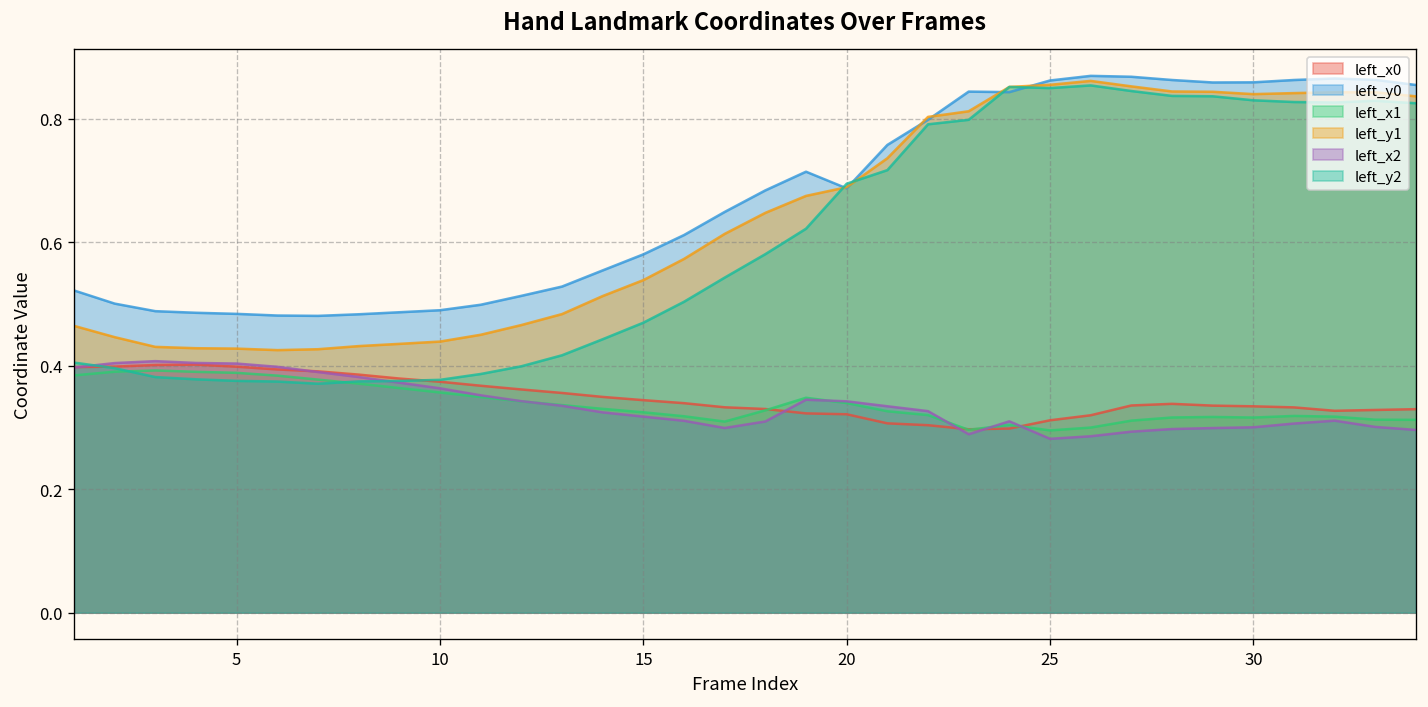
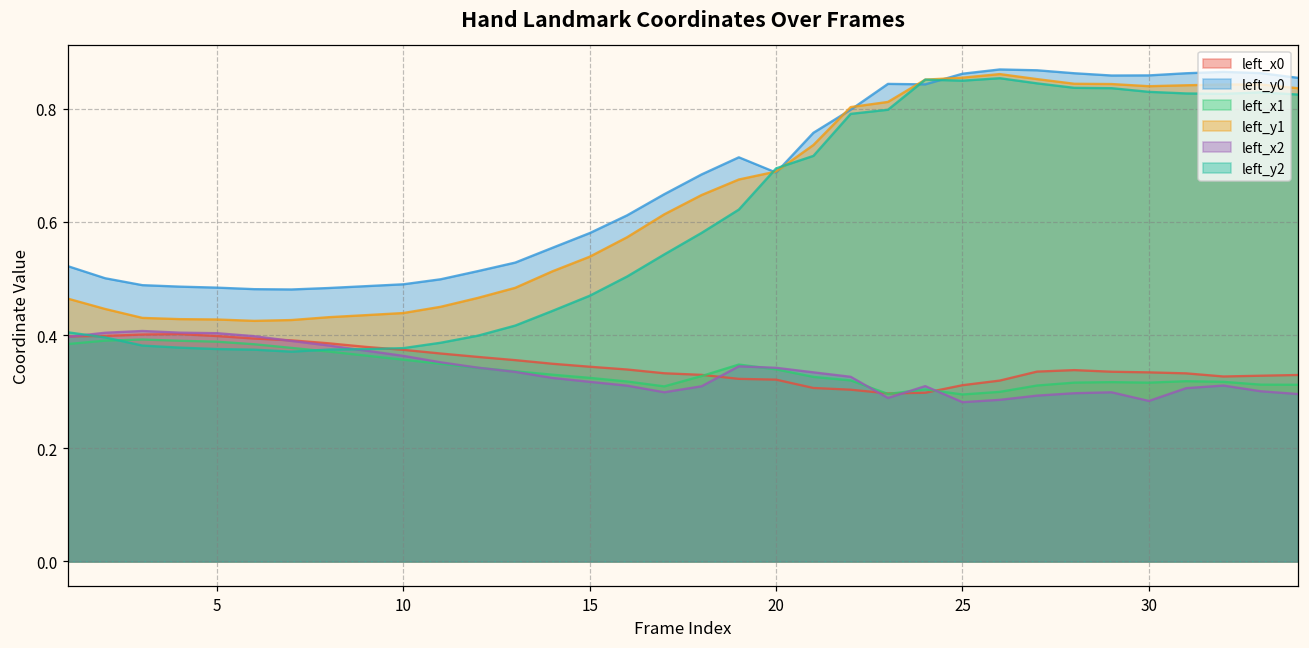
left_x2, 30: 0.30 -> 0.28
